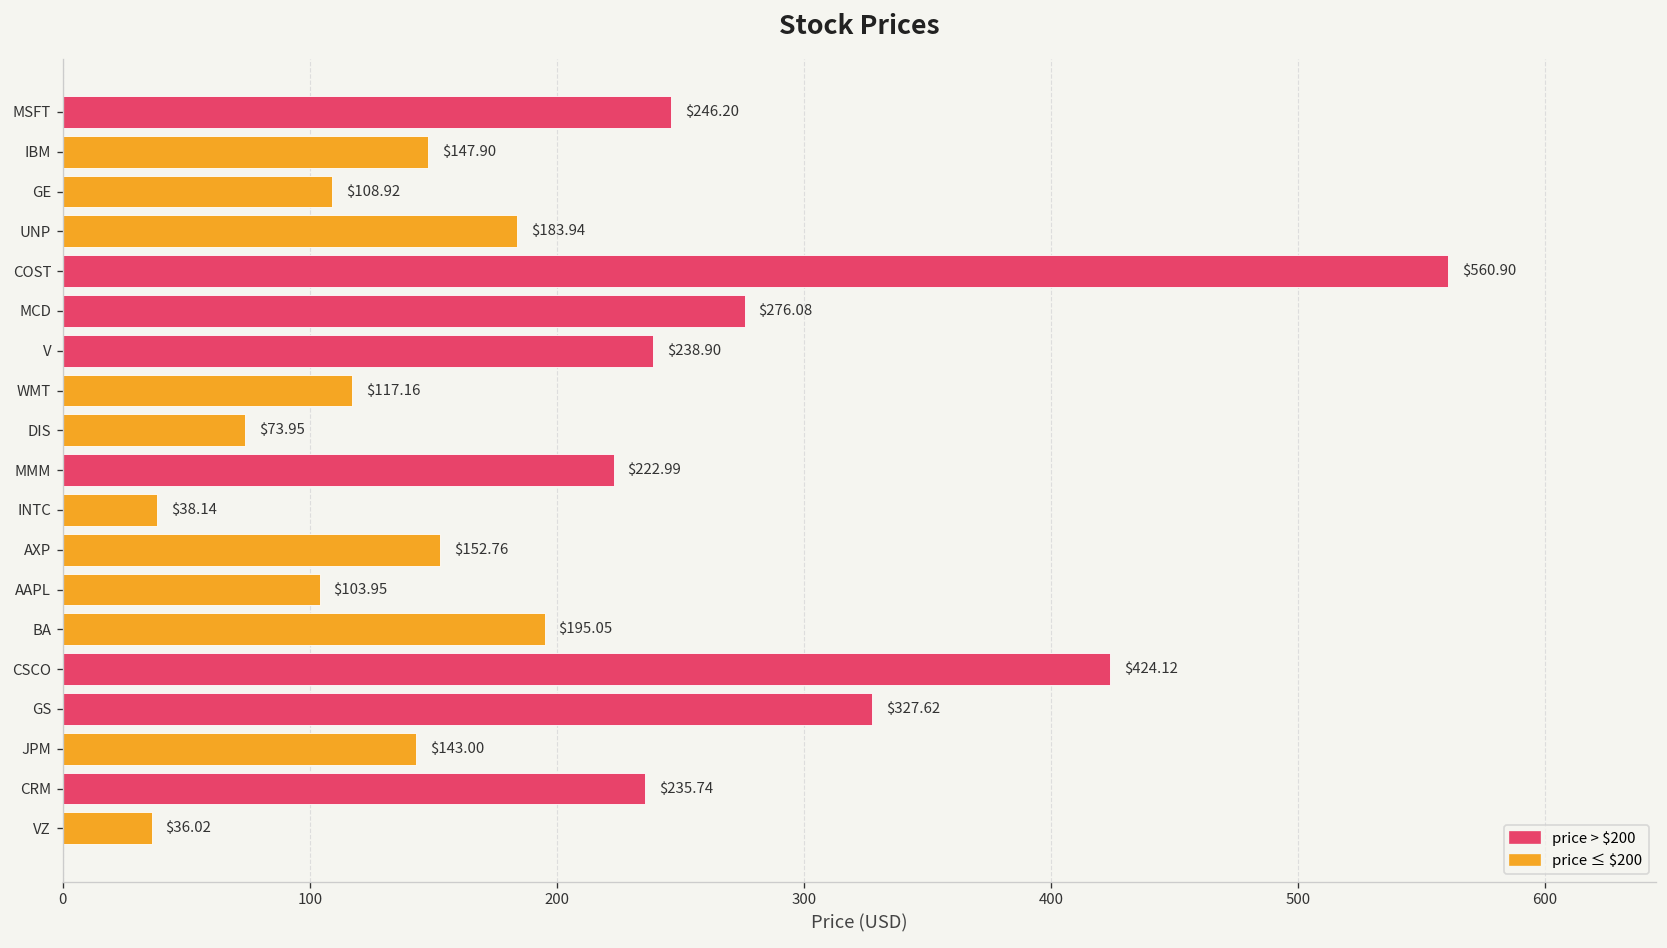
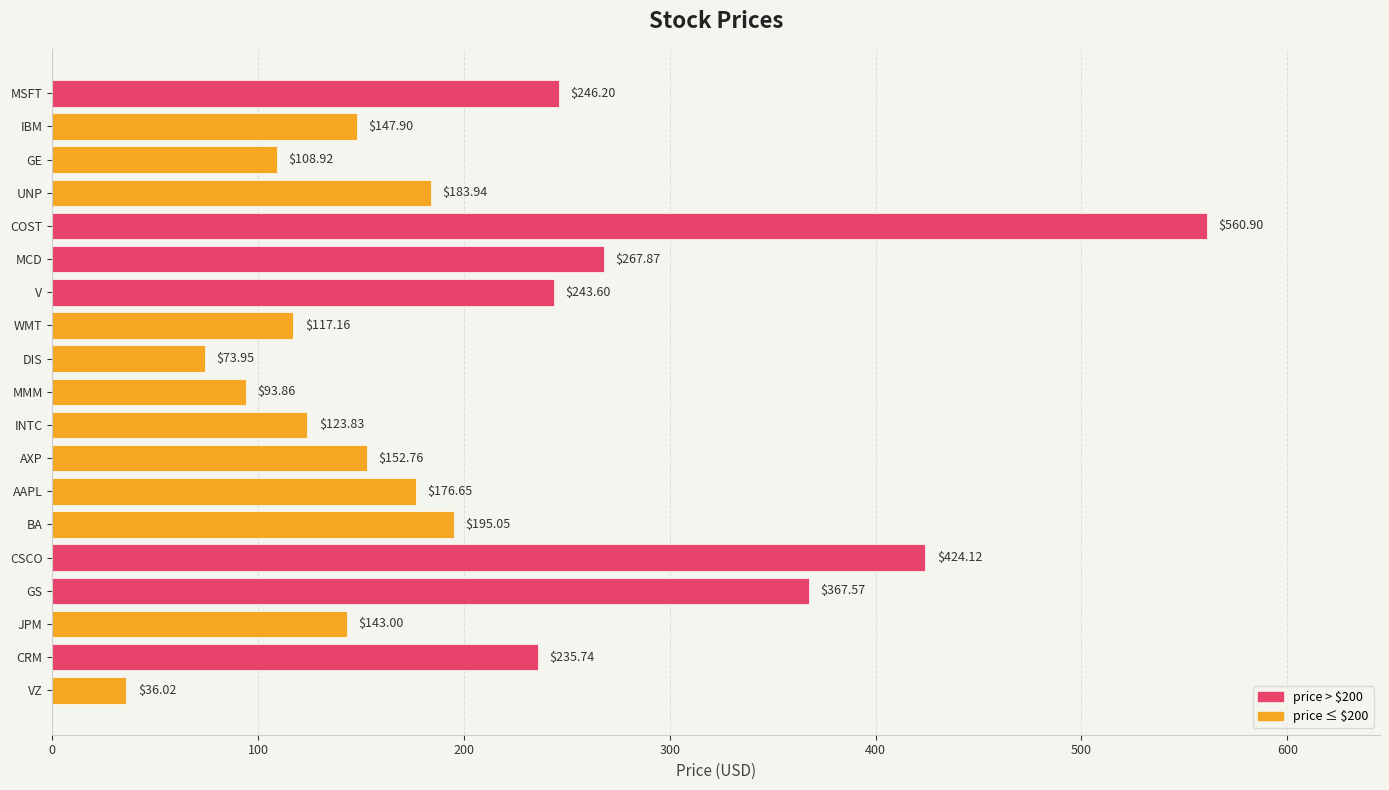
MCD: $276.08 -> $267.87
V: $238.90 -> $243.60
MMM: $222.99 -> $93.86
INTC: $38.14 -> $123.83
AAPL: $103.95 -> $176.65
GS: $327.62 -> $367.57
